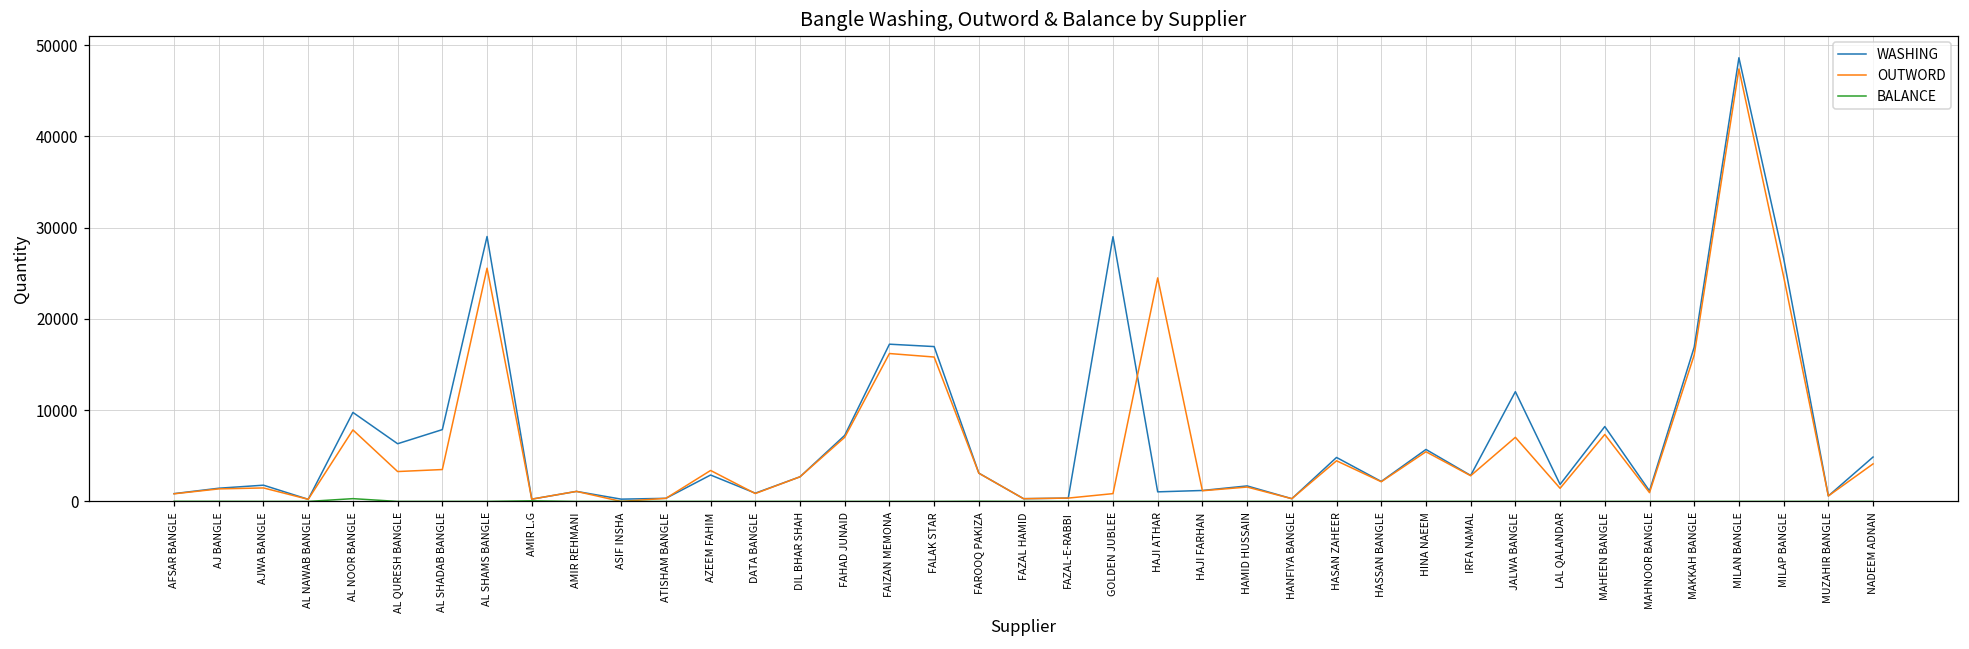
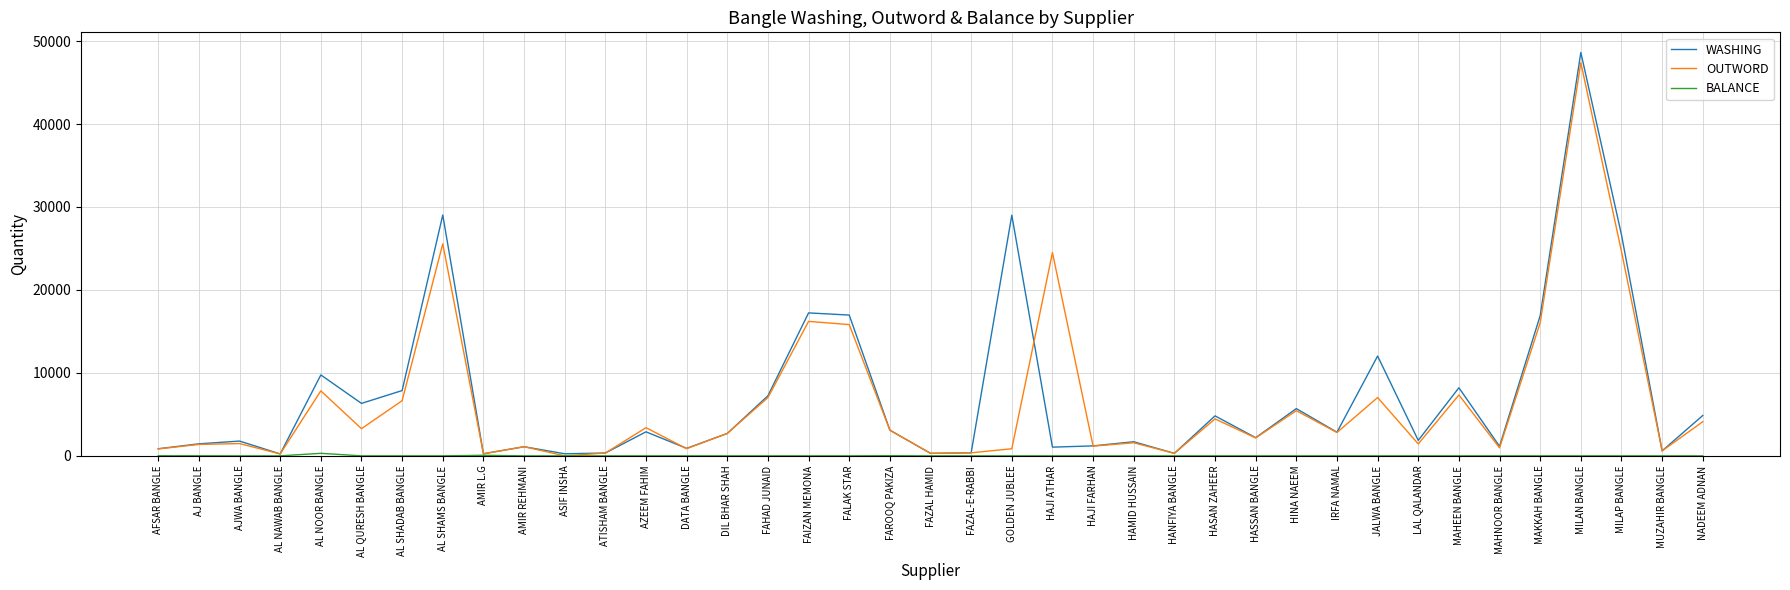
OUTWORD, AL SHADAB BANGLE: 3000 -> 7000
